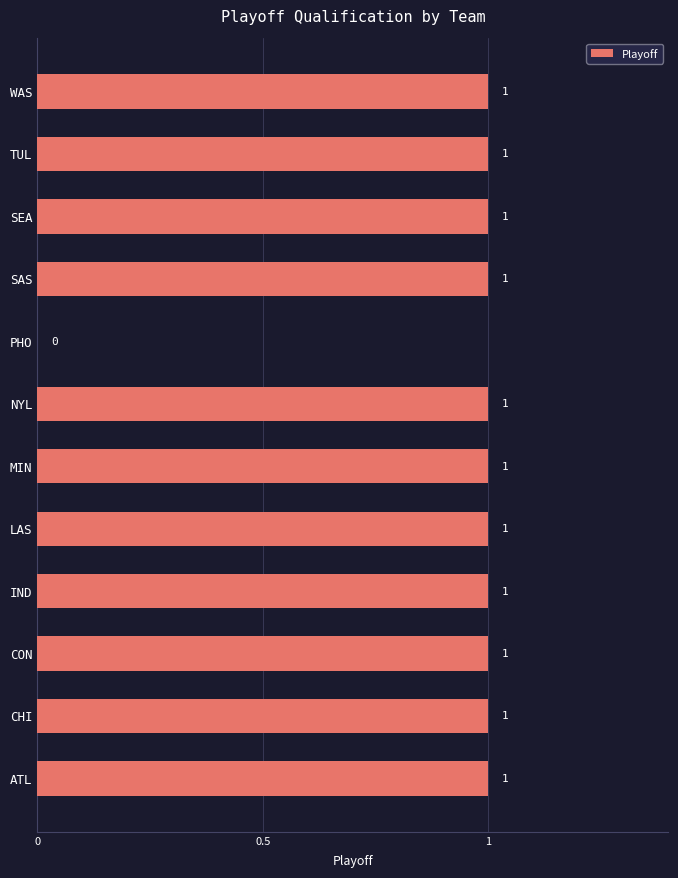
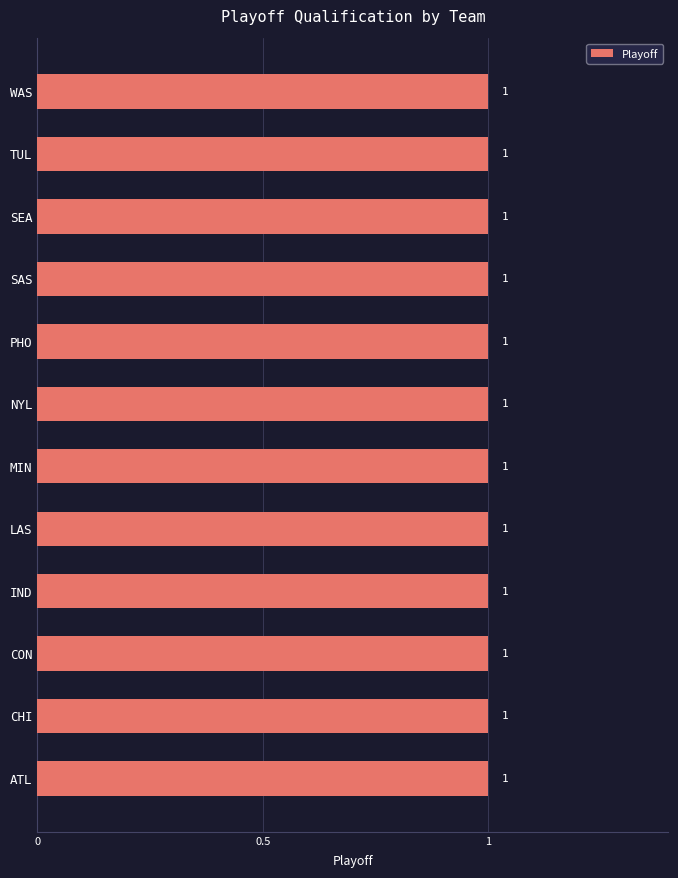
PHO: 0 -> 1
